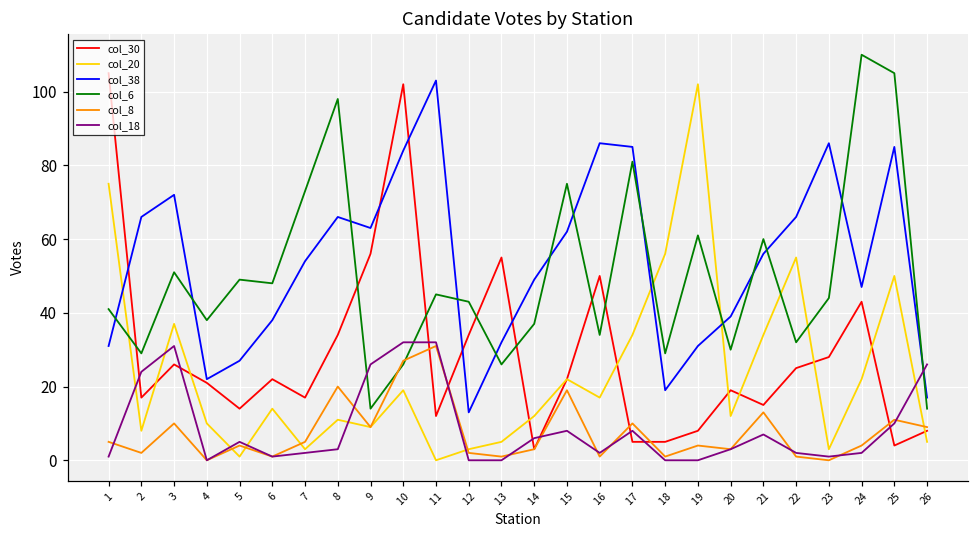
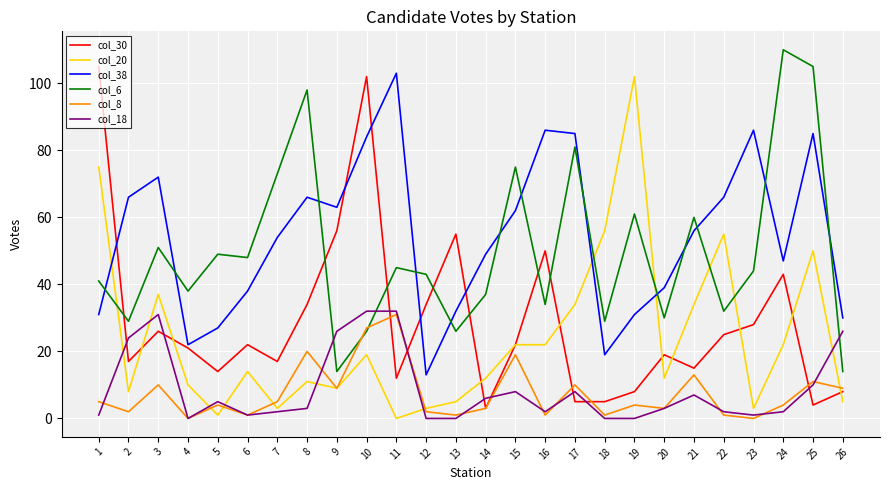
col_20, 16: 17 -> 22
col_38, 26: 17 -> 30
